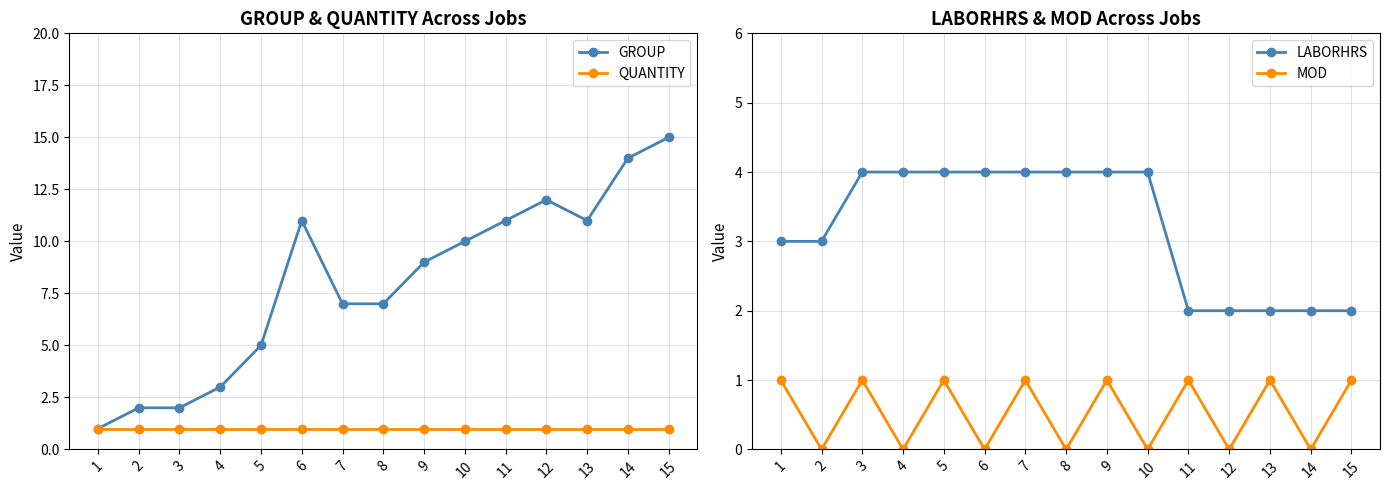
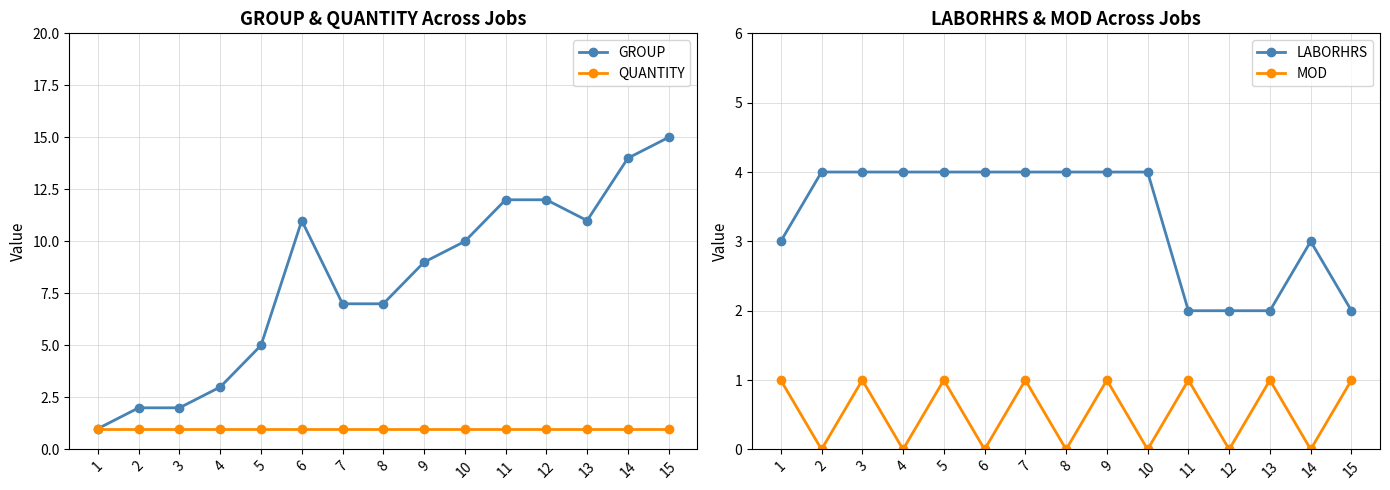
GROUP & QUANTITY Across Jobs, GROUP, 11: 11 -> 12
LABORHRS & MOD Across Jobs, LABORHRS, 2: 3 -> 4
LABORHRS & MOD Across Jobs, LABORHRS, 14: 2 -> 3
